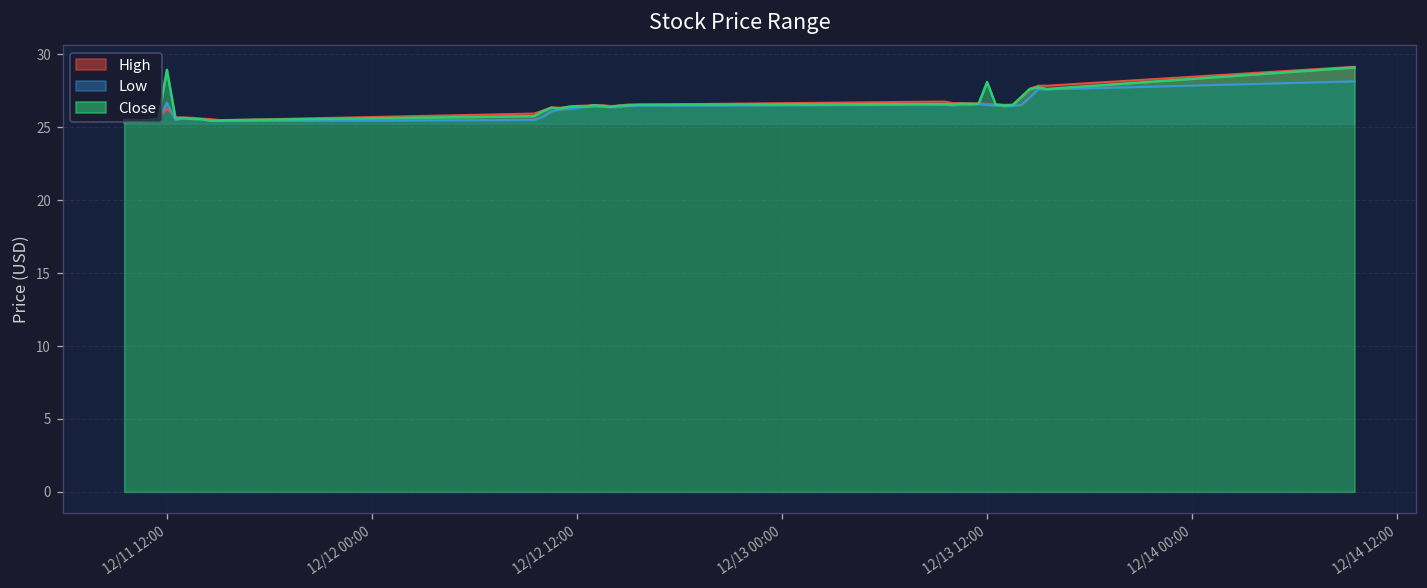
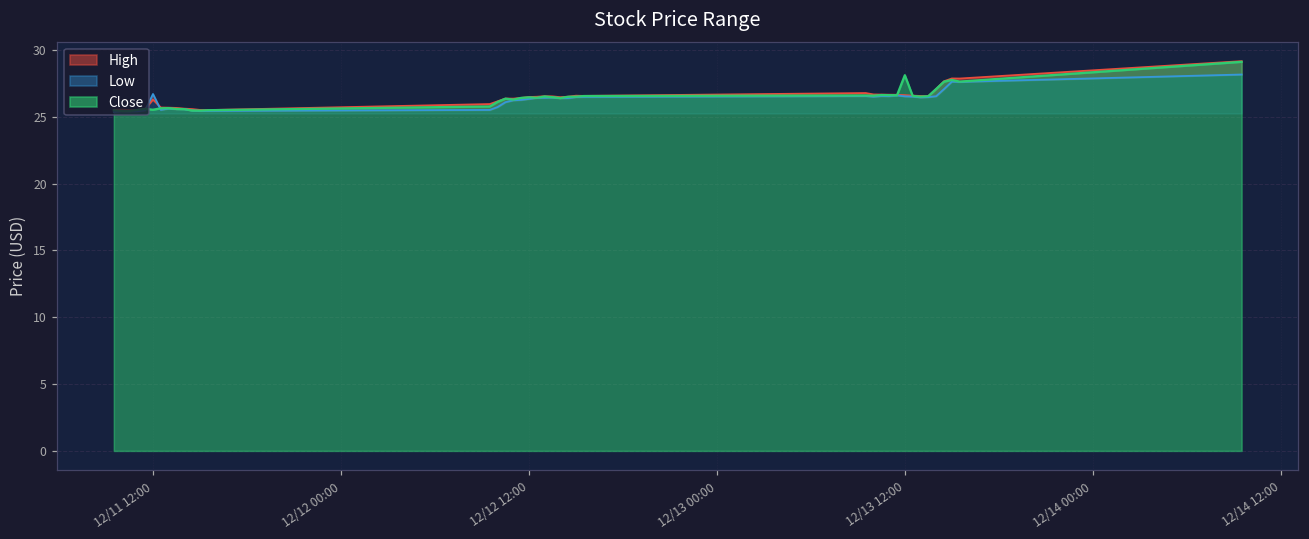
Close, 12/11 12:00: 28.9 -> 25.5
